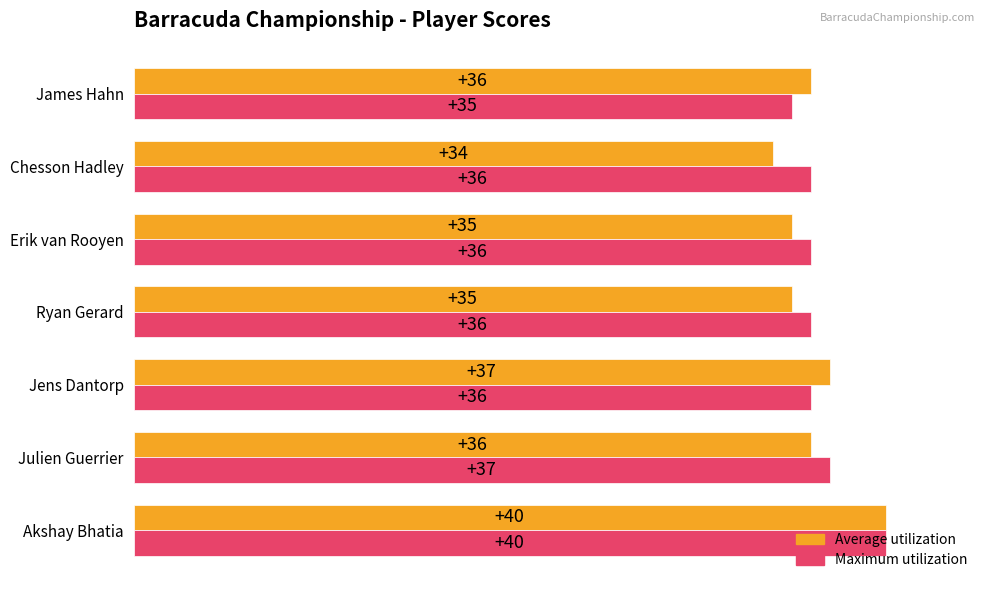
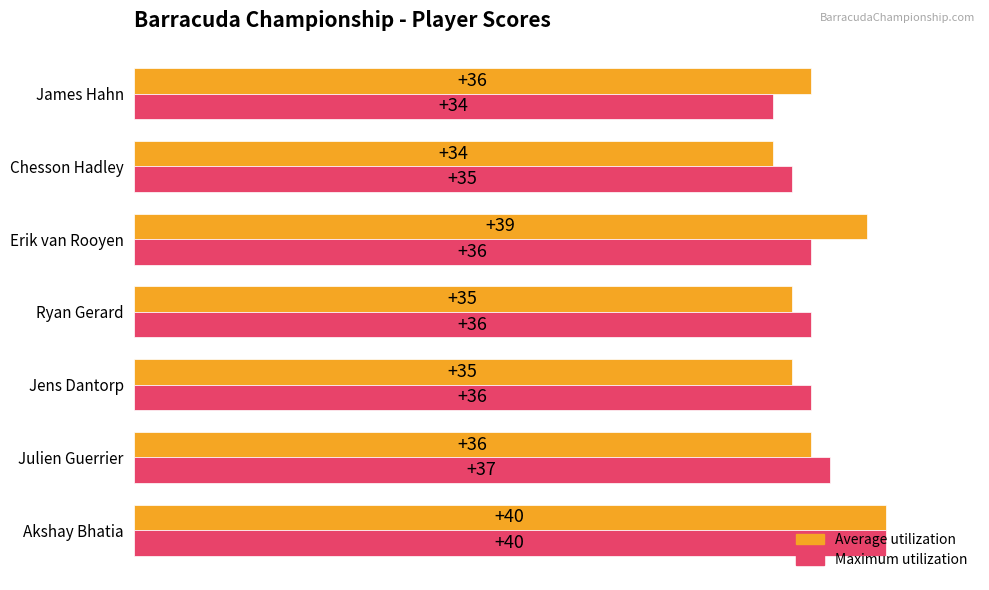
Maximum utilization, James Hahn: +35 -> +34
Maximum utilization, Chesson Hadley: +36 -> +35
Average utilization, Erik van Rooyen: +35 -> +39
Average utilization, Jens Dantorp: +37 -> +35
